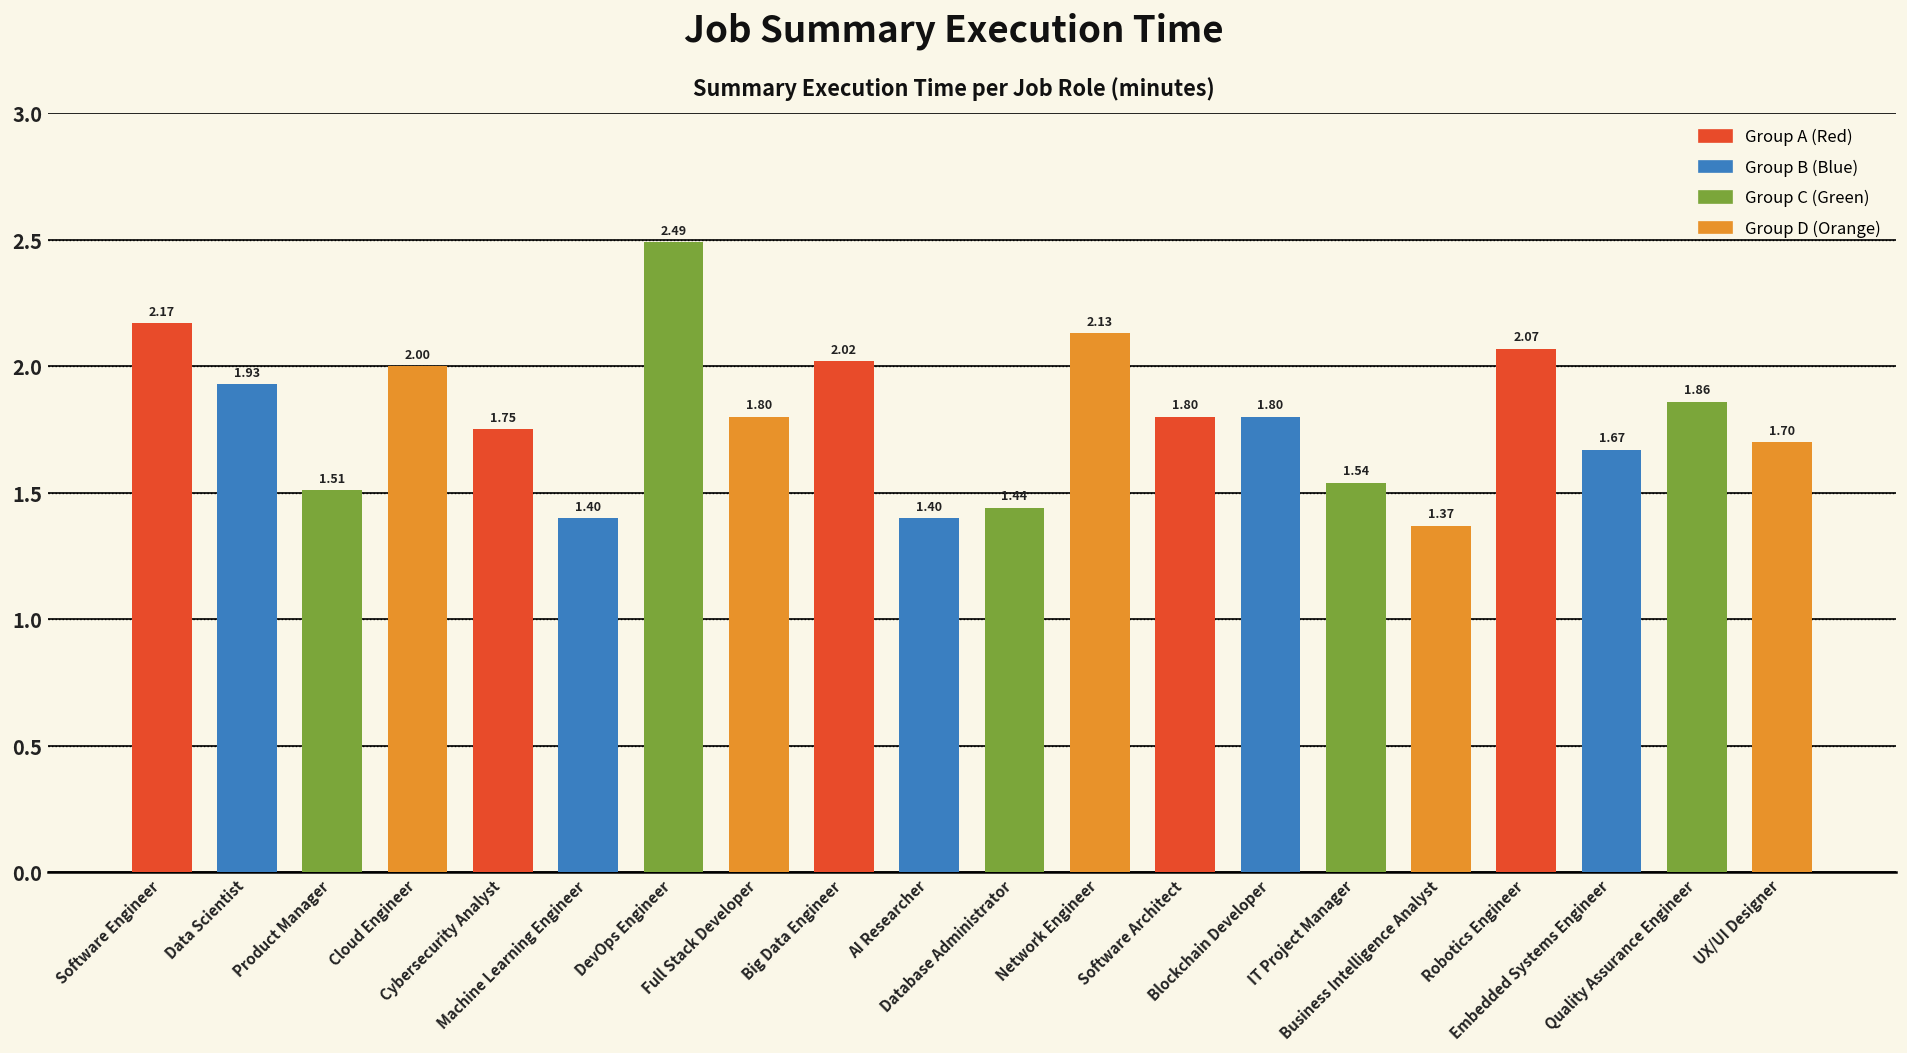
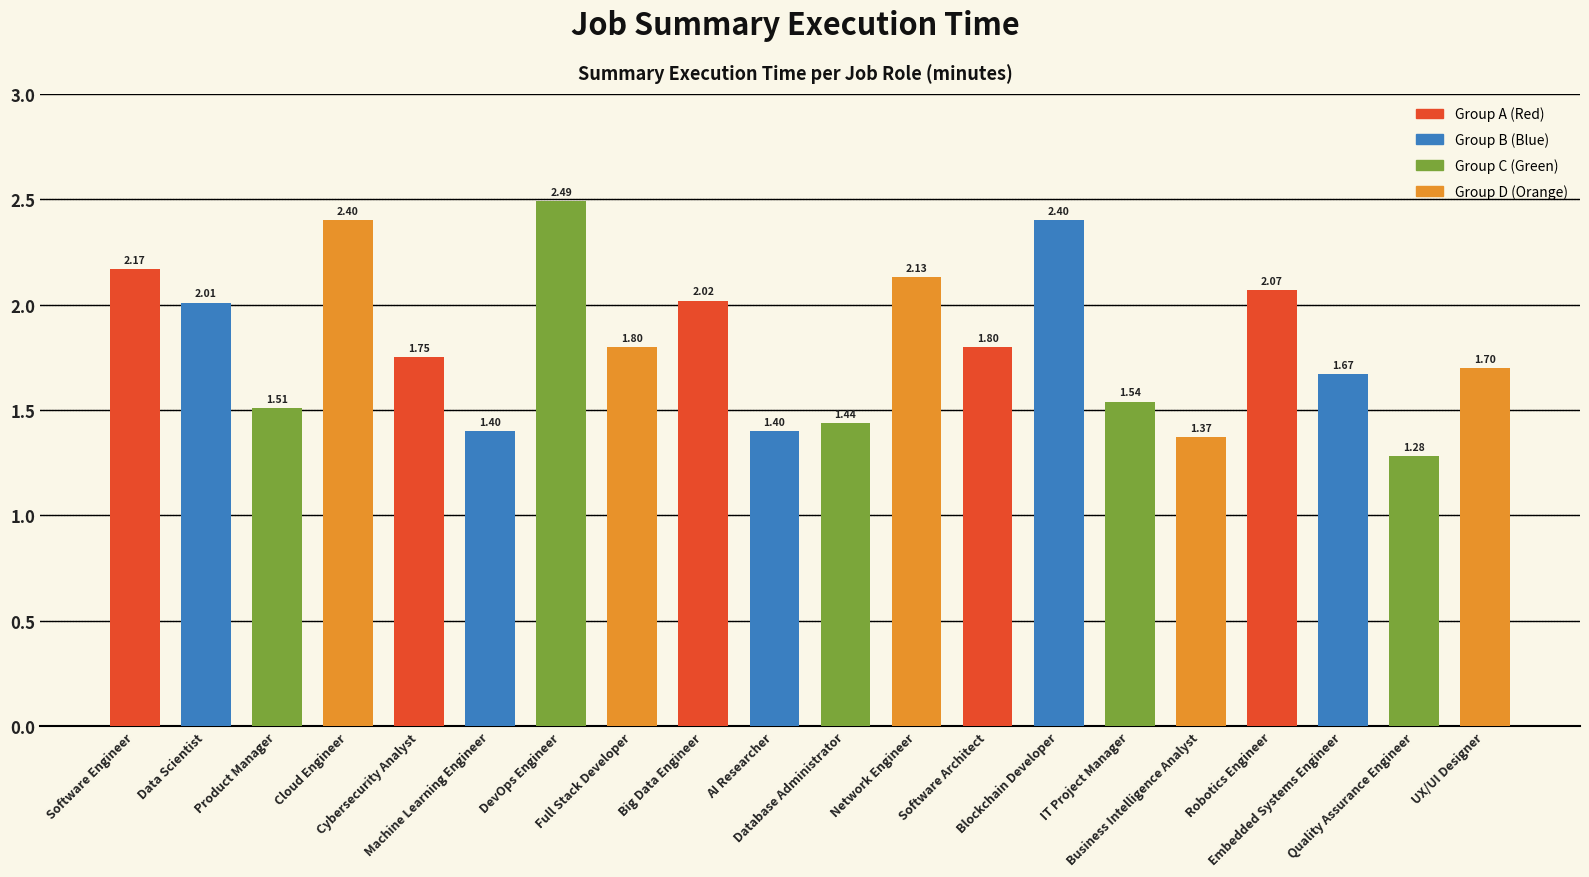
Data Scientist: 1.93 -> 2.01
Cloud Engineer: 2.00 -> 2.40
Blockchain Developer: 1.80 -> 2.40
Quality Assurance Engineer: 1.86 -> 1.28
